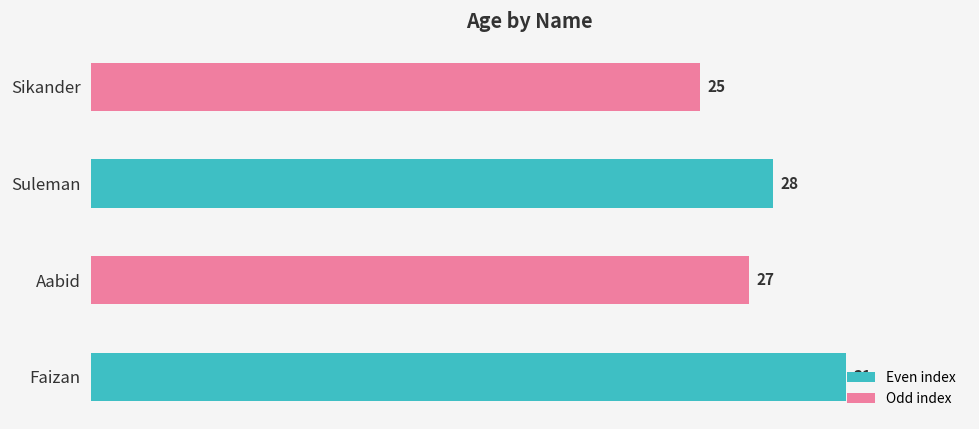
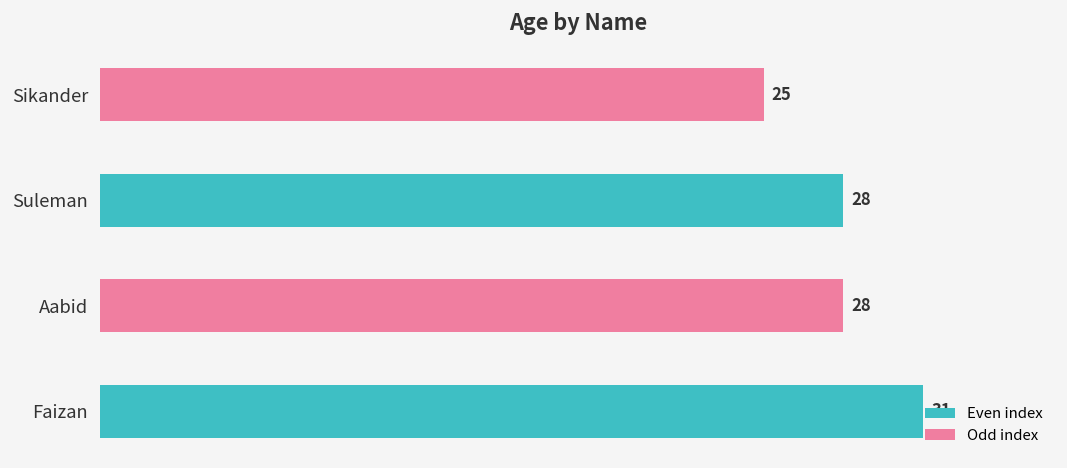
Aabid: 27 -> 28
